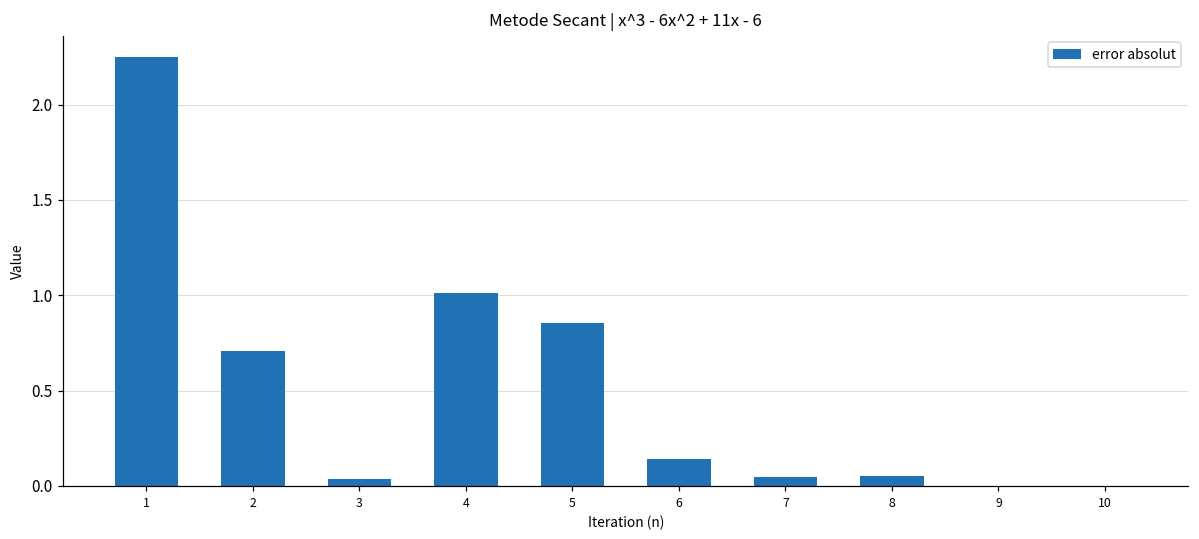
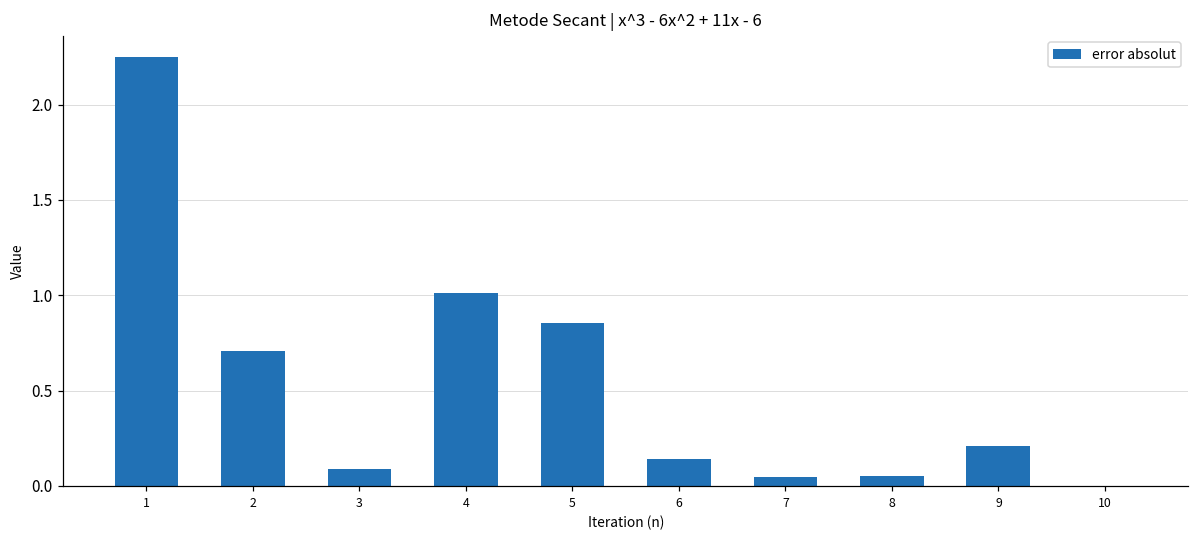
3: 0.04 -> 0.09
9: 0.00 -> 0.21
